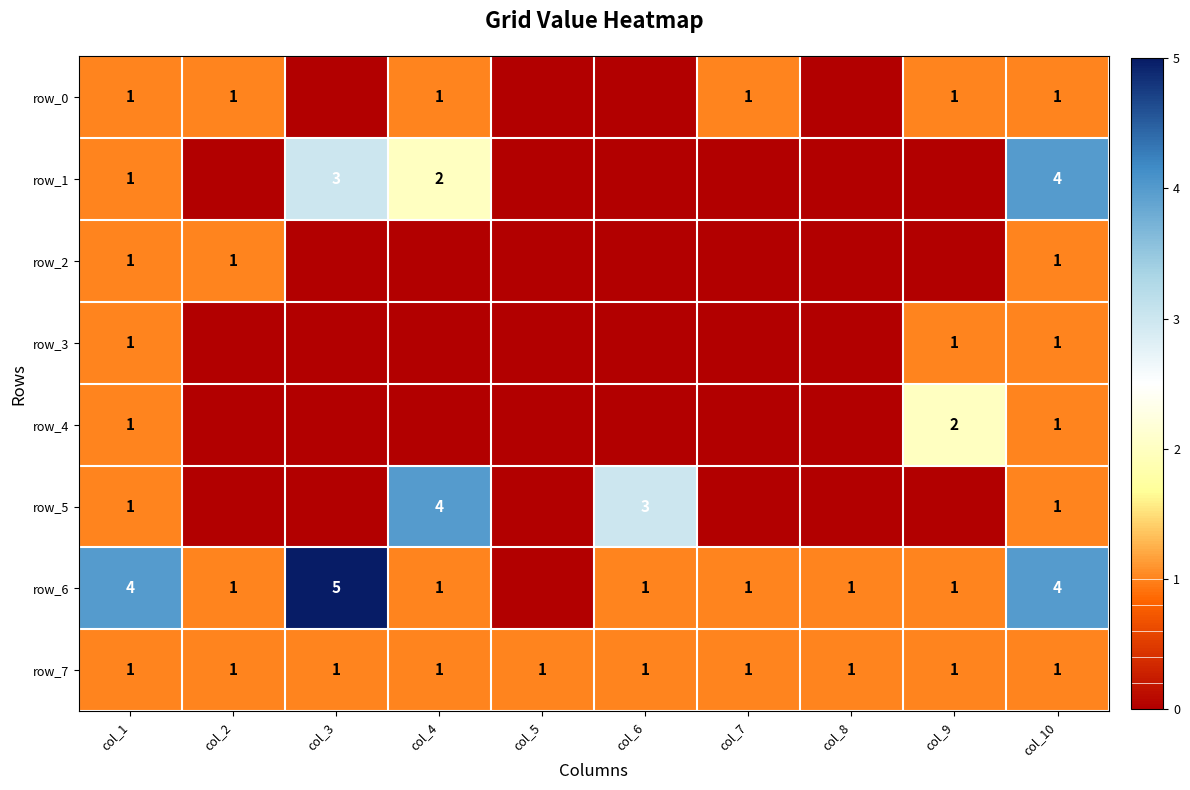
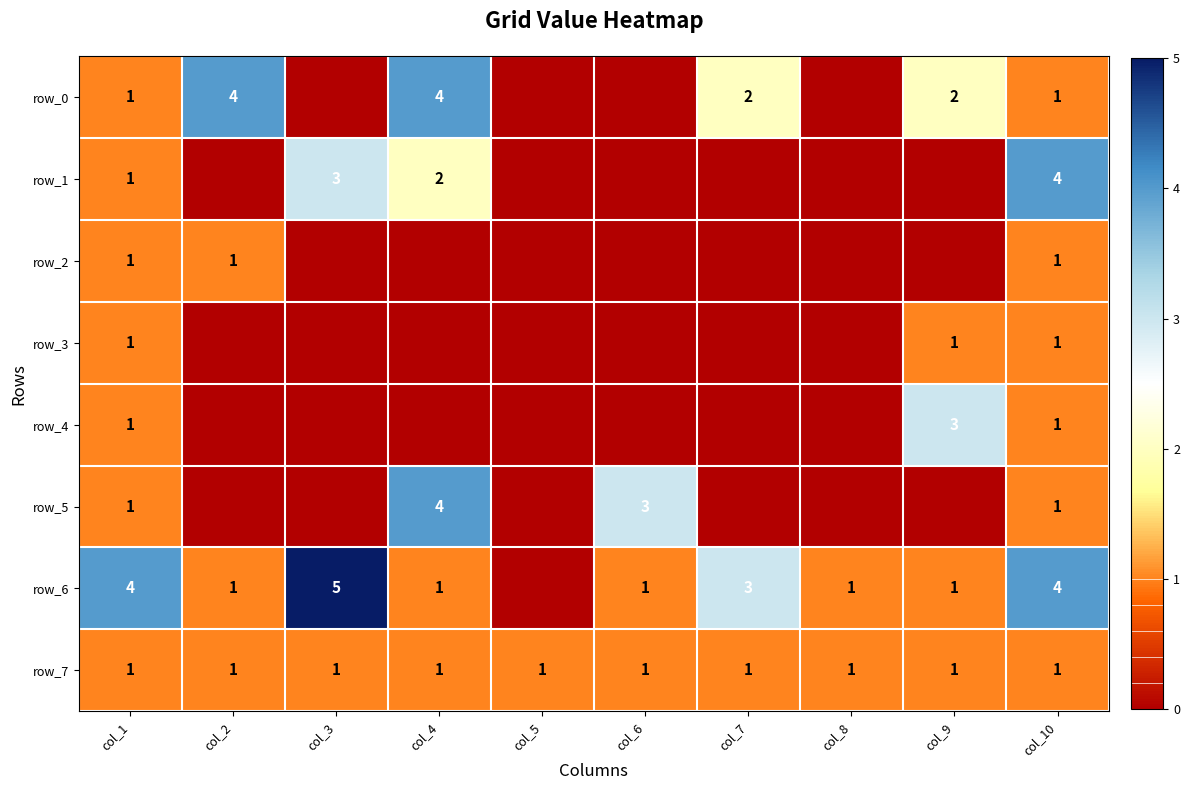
row_0, col_2: 1 -> 4
row_0, col_4: 1 -> 4
row_0, col_7: 1 -> 2
row_0, col_9: 1 -> 2
row_4, col_9: 2 -> 3
row_6, col_7: 1 -> 3
